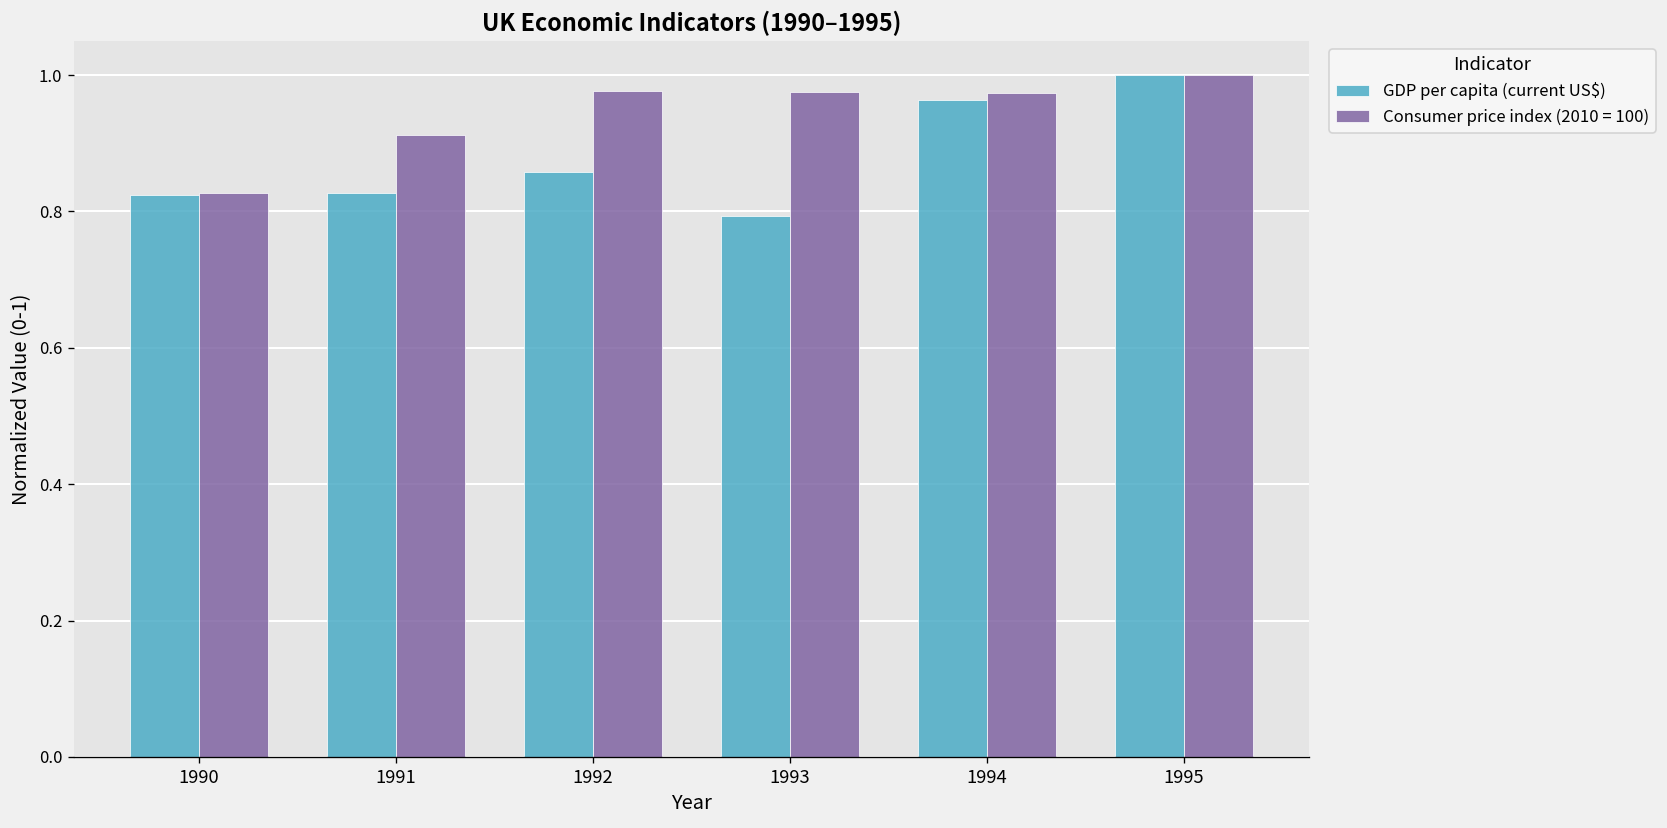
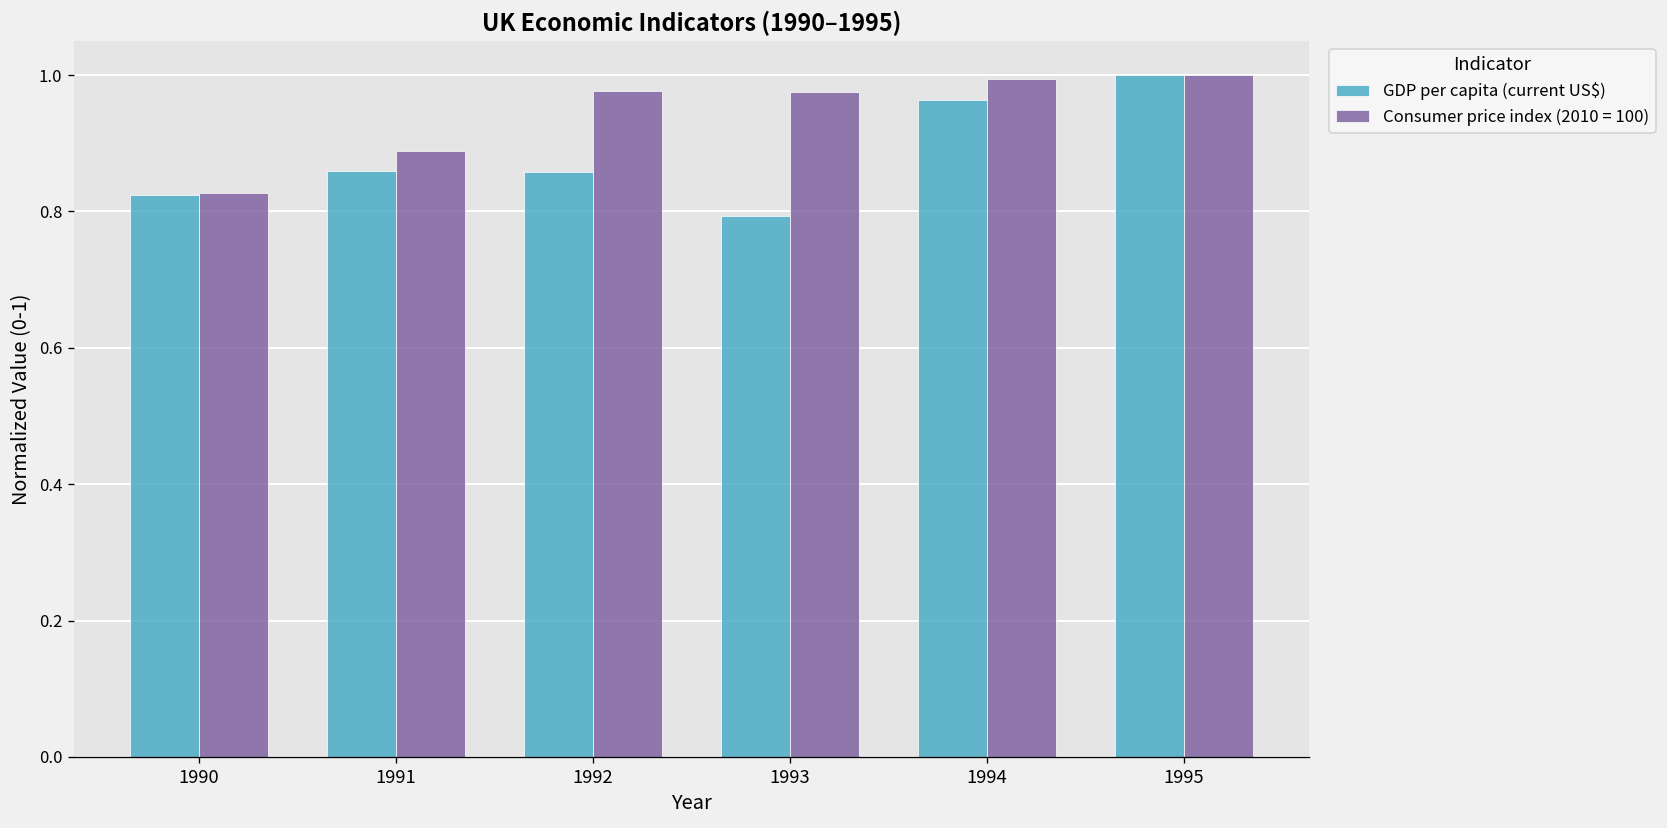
GDP per capita (current US$), 1991: 0.83 -> 0.86
Consumer price index (2010 = 100), 1991: 0.91 -> 0.89
Consumer price index (2010 = 100), 1994: 0.97 -> 0.99
